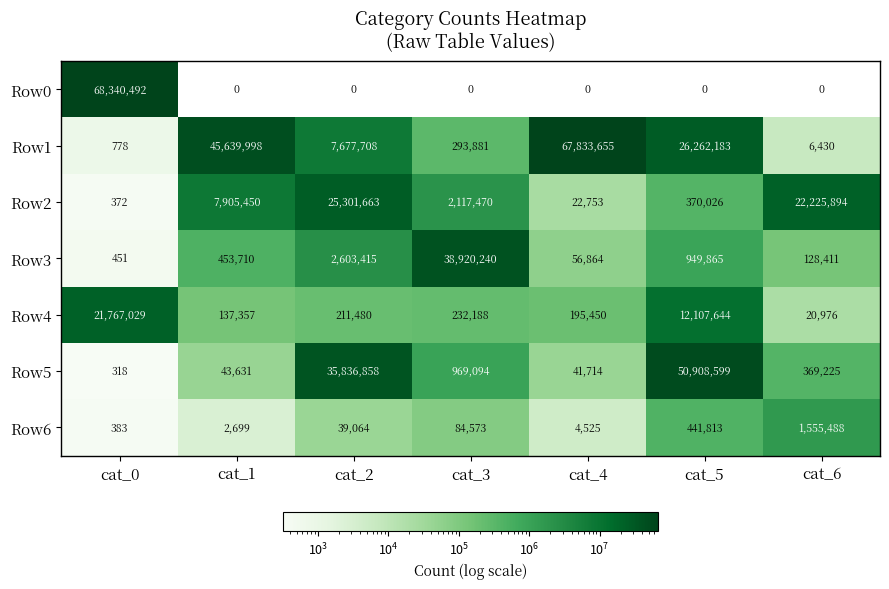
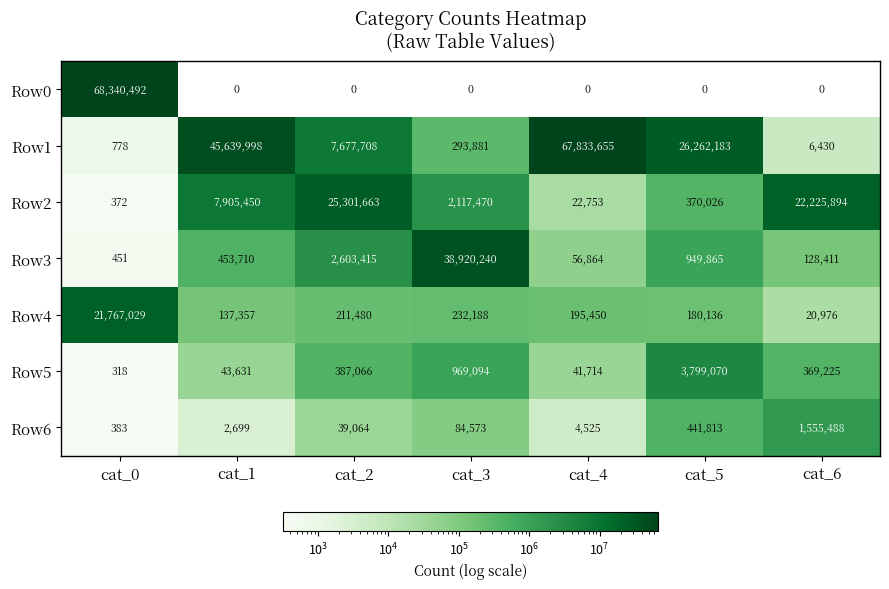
Row4, cat_5: 12,107,644 -> 180,136
Row5, cat_2: 35,836,858 -> 387,066
Row5, cat_5: 50,908,599 -> 3,799,070
